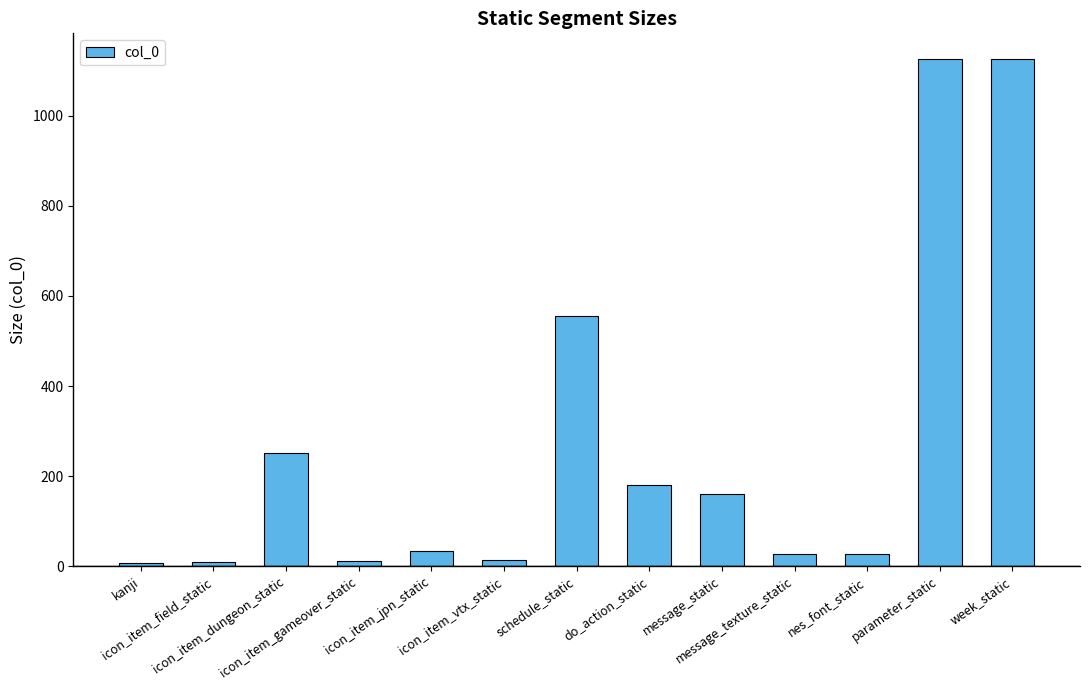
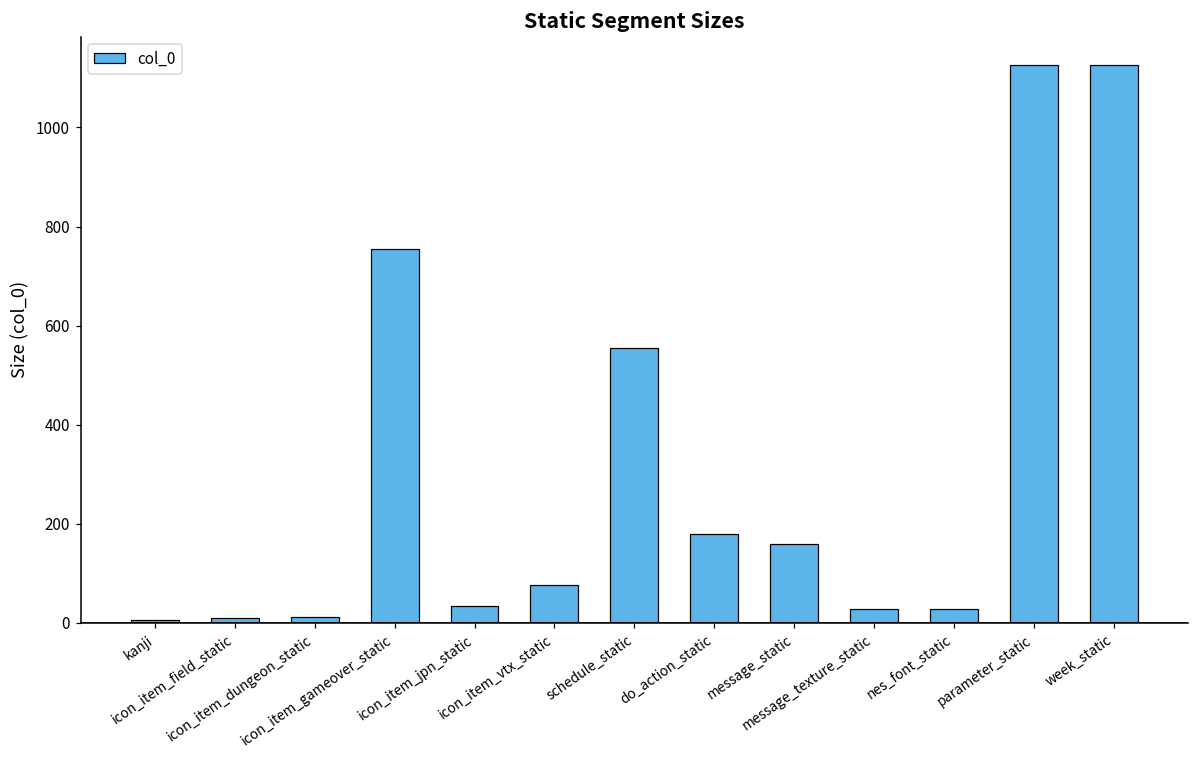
icon_item_dungeon_static: 250 -> 10
icon_item_gameover_static: 10 -> 750
icon_item_vtx_static: 10 -> 80
